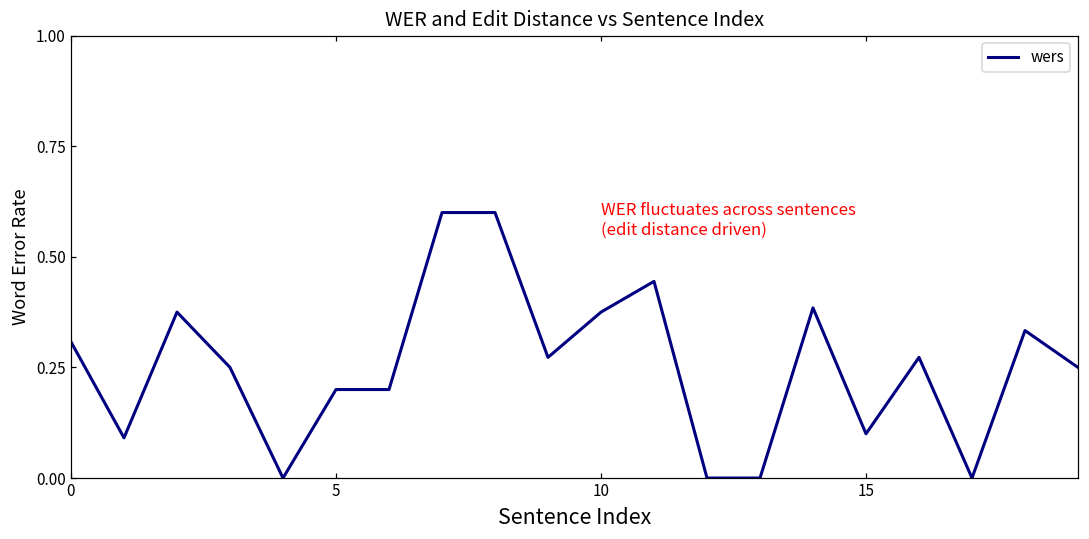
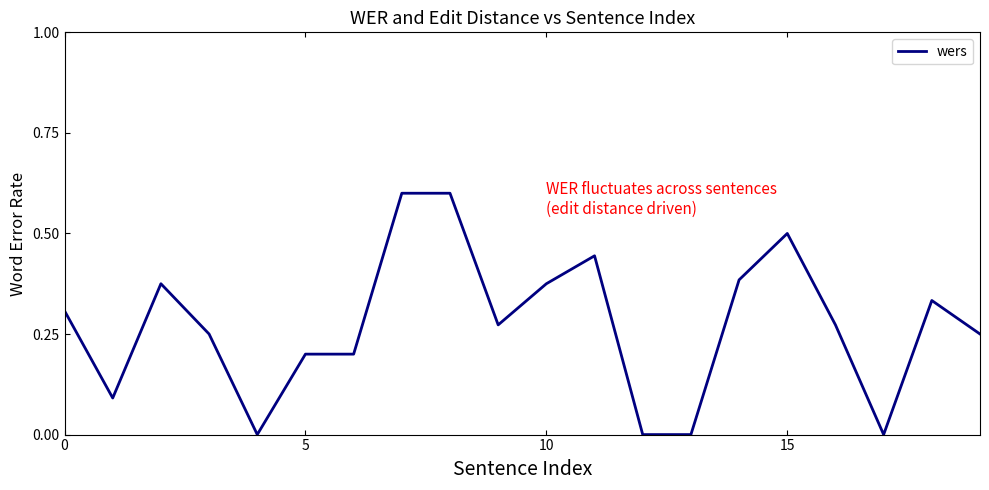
15: 0.1 -> 0.5
